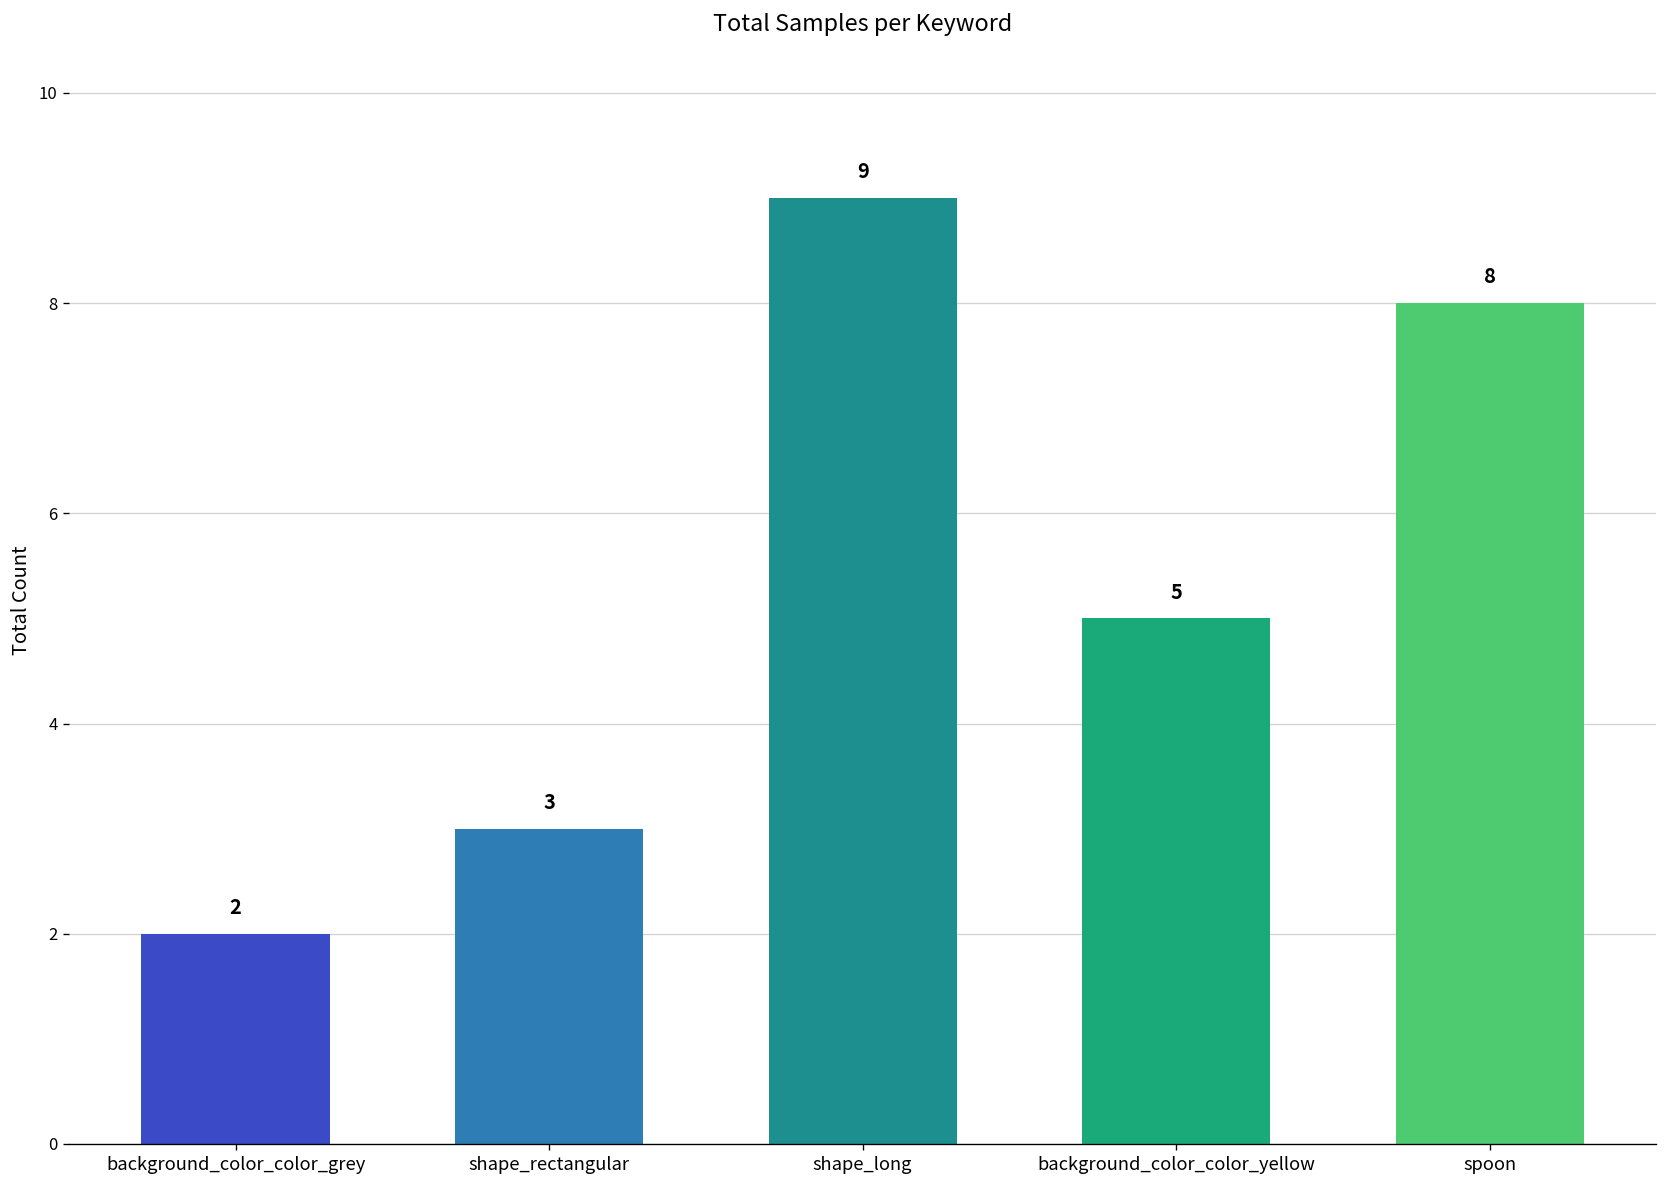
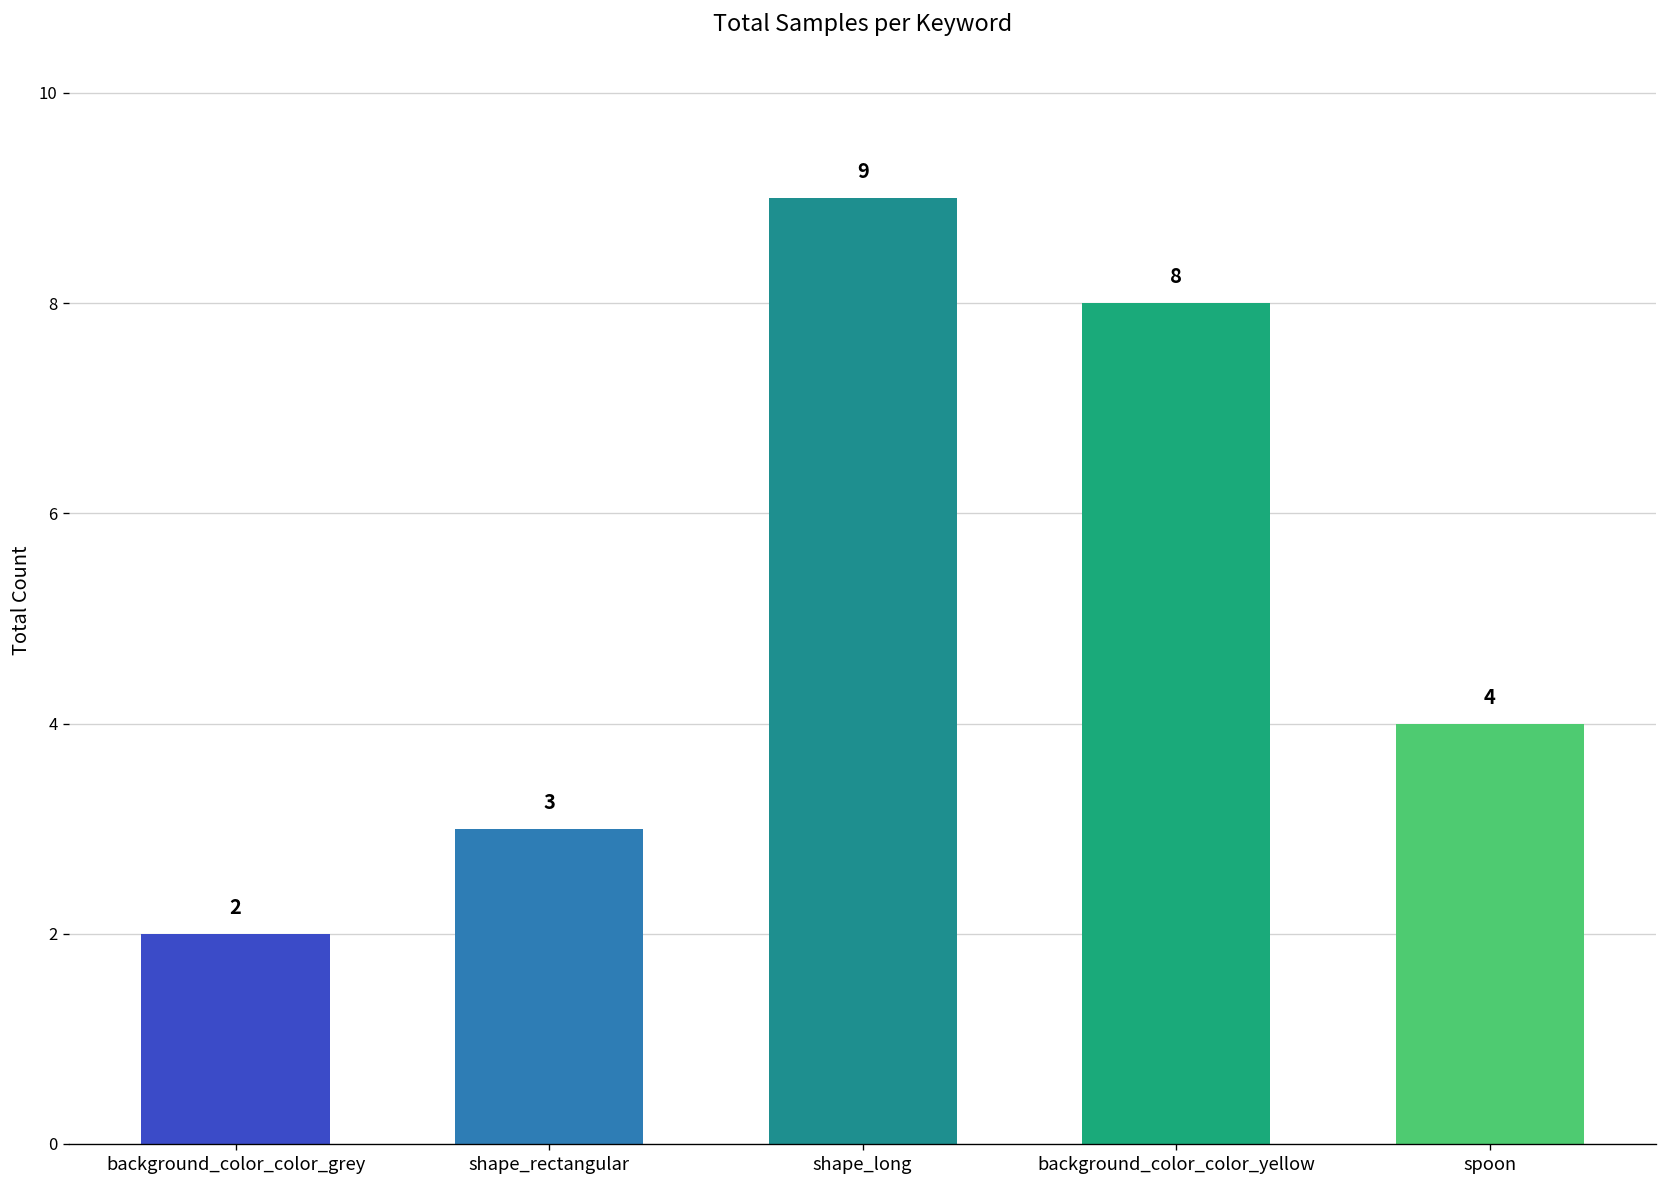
background_color_color_yellow: 5 -> 8
spoon: 8 -> 4
